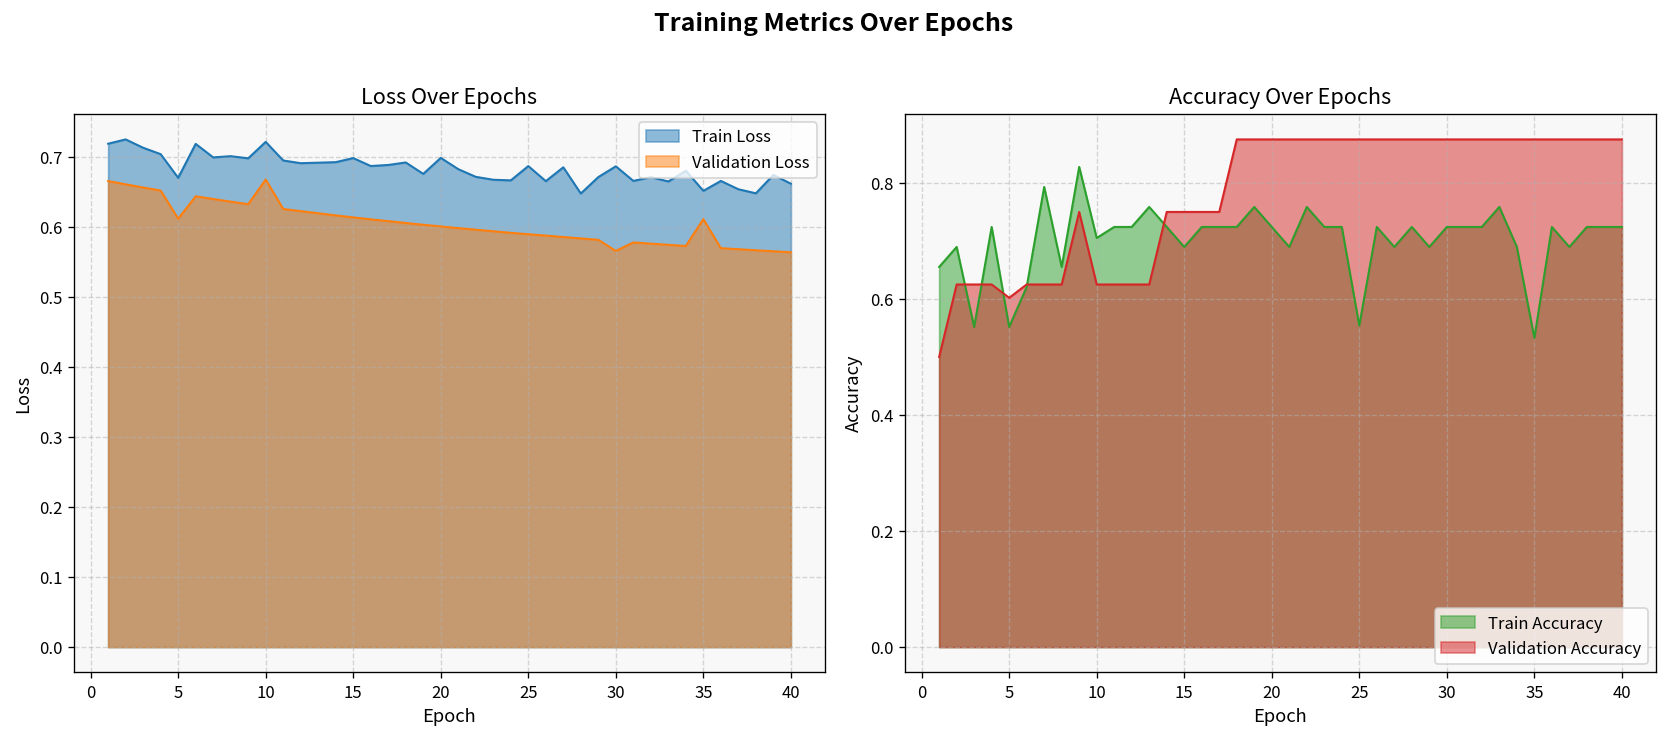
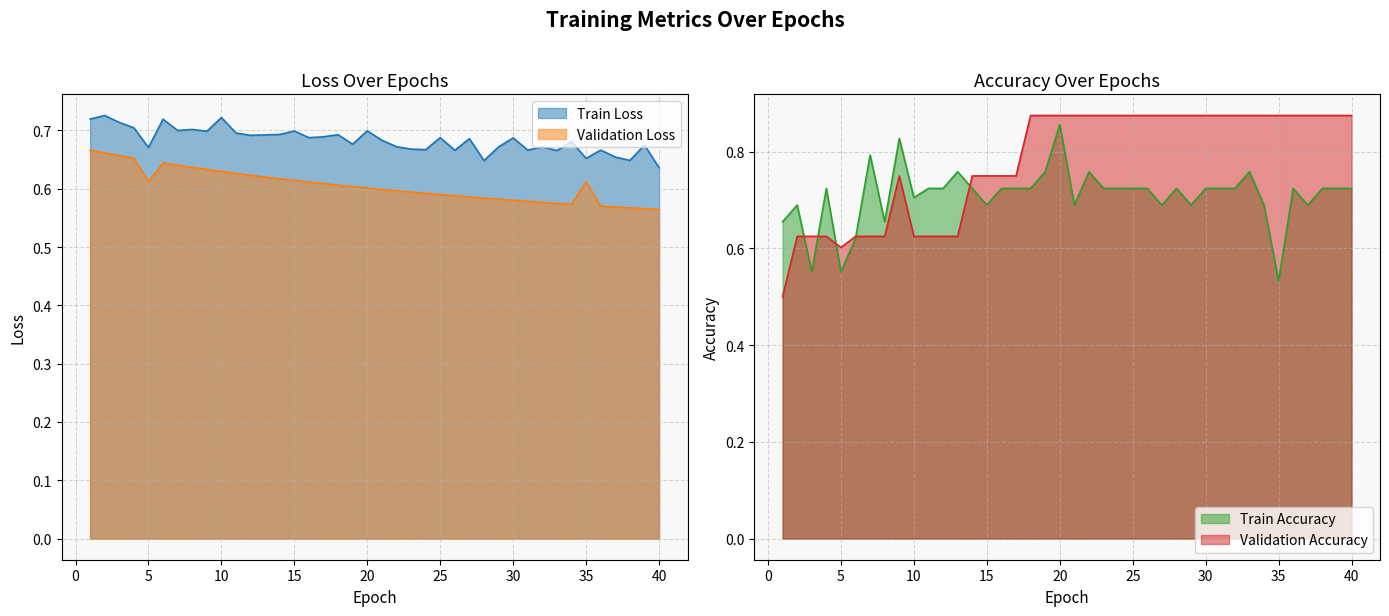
Loss Over Epochs, Validation Loss, 10: 0.67 -> 0.63
Loss Over Epochs, Validation Loss, 30: 0.57 -> 0.58
Loss Over Epochs, Train Loss, 40: 0.66 -> 0.64
Accuracy Over Epochs, Train Accuracy, 20: 0.72 -> 0.86
Accuracy Over Epochs, Train Accuracy, 25: 0.55 -> 0.72
